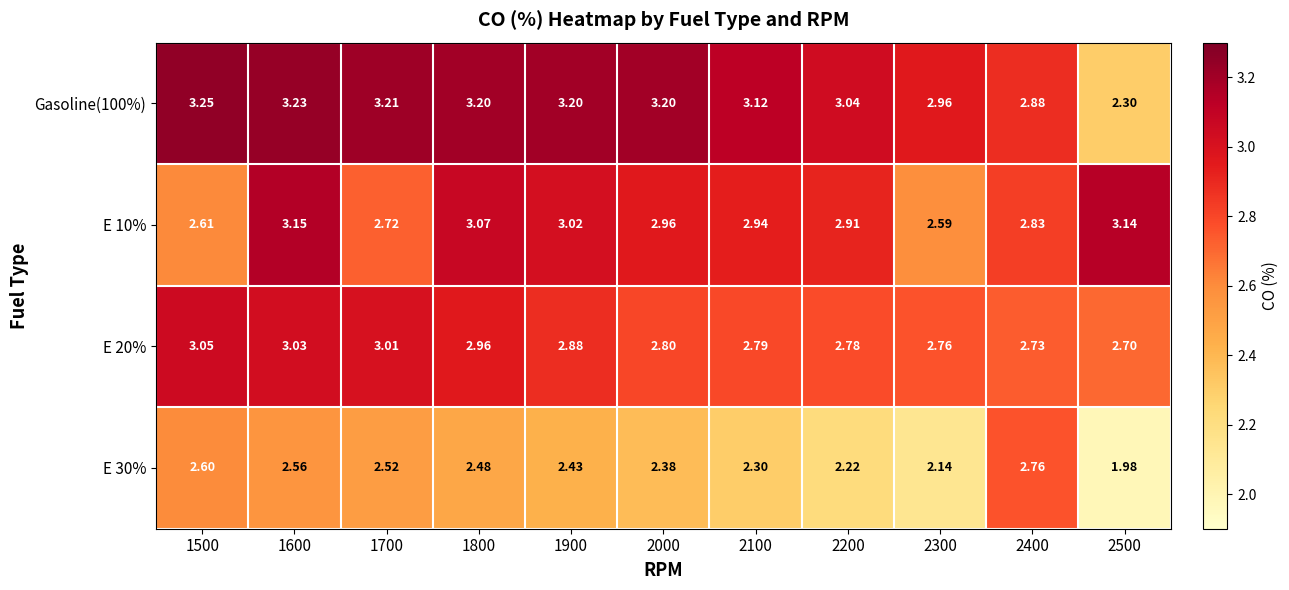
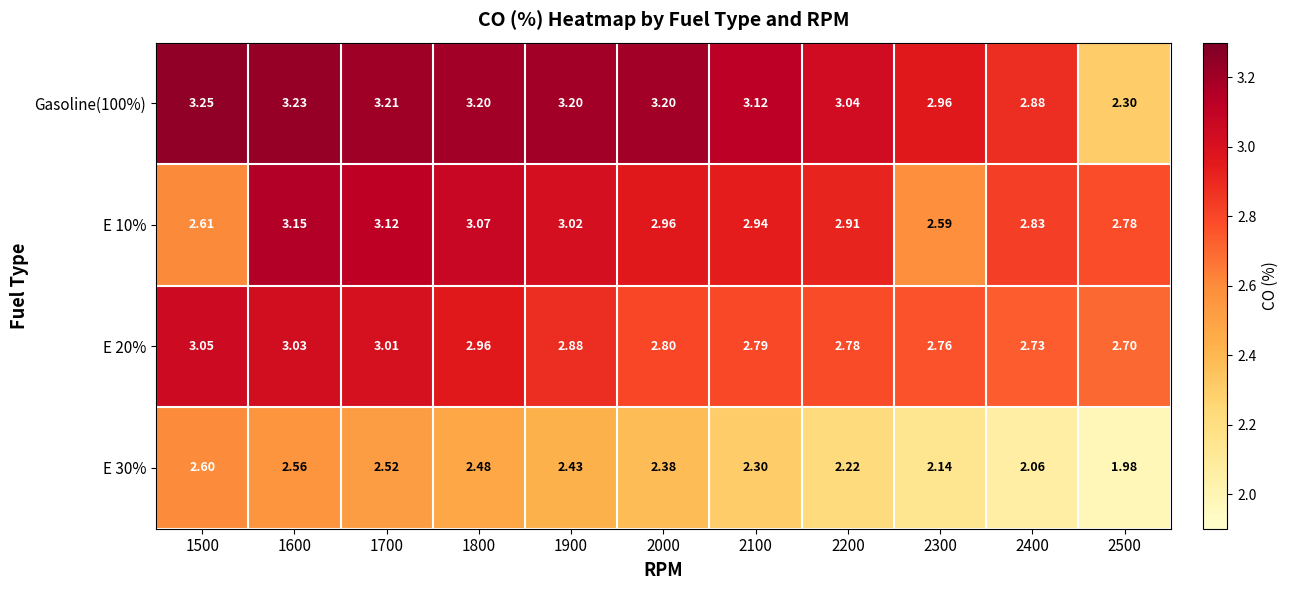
E 10%, 1700: 2.72 -> 3.12
E 10%, 2500: 3.14 -> 2.78
E 30%, 2400: 2.76 -> 2.06
